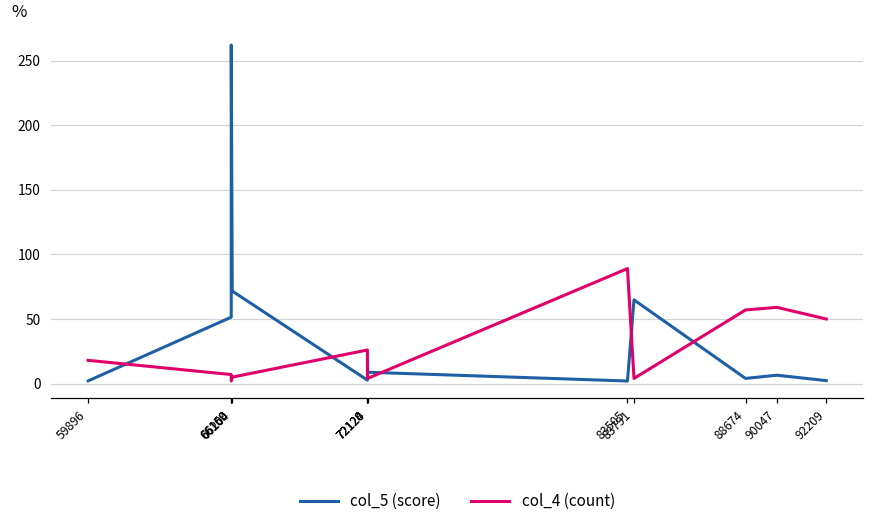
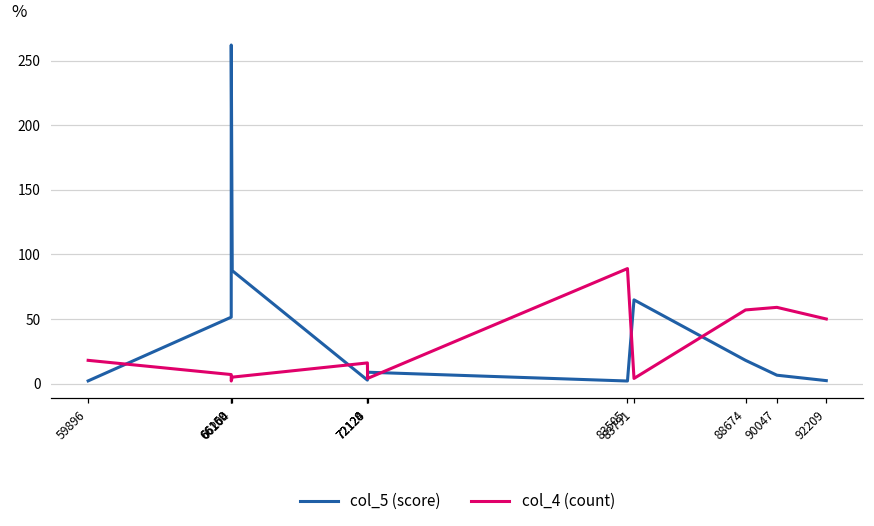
col_5 (score), 66204: 72 -> 87
col_4 (count), 72120: 26 -> 16
col_5 (score), 88674: 4 -> 18
